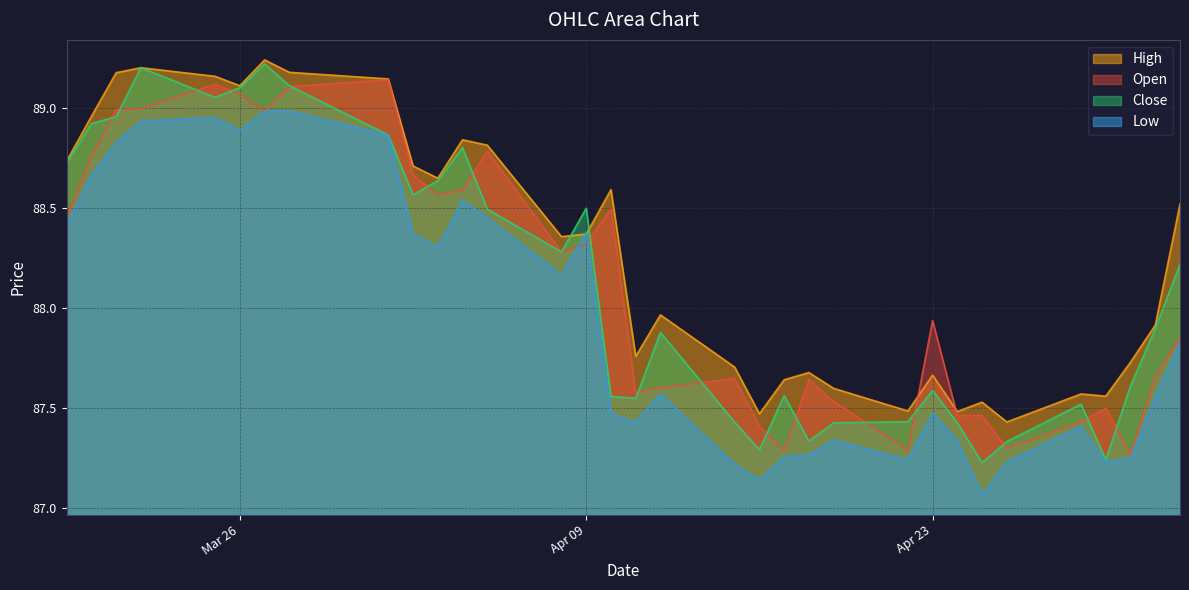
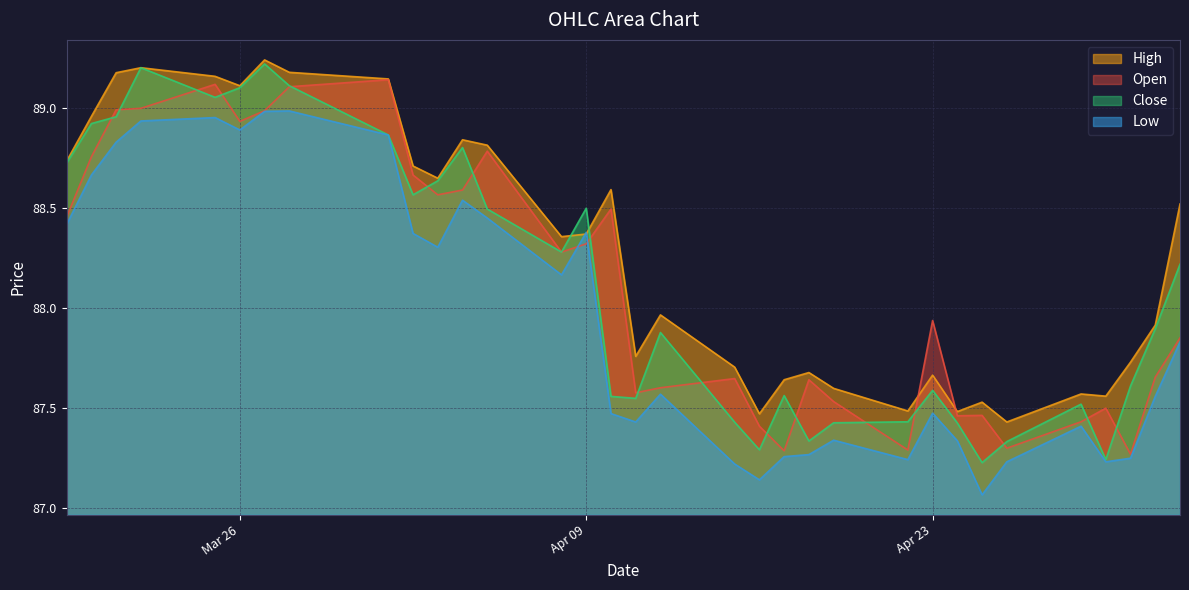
Open, Mar 26: 89.07 -> 88.93
